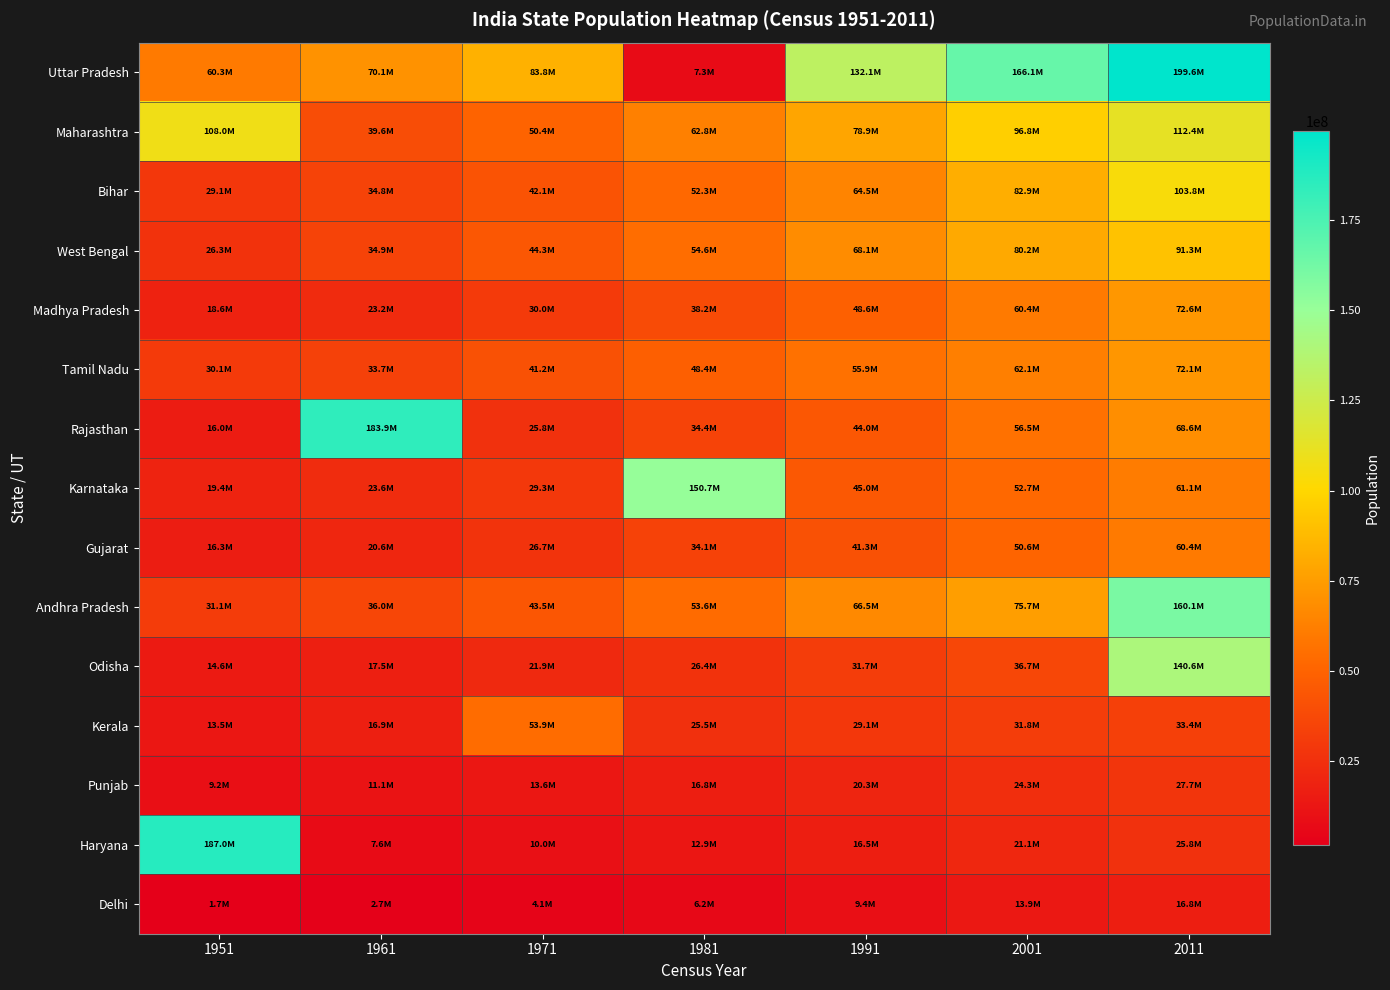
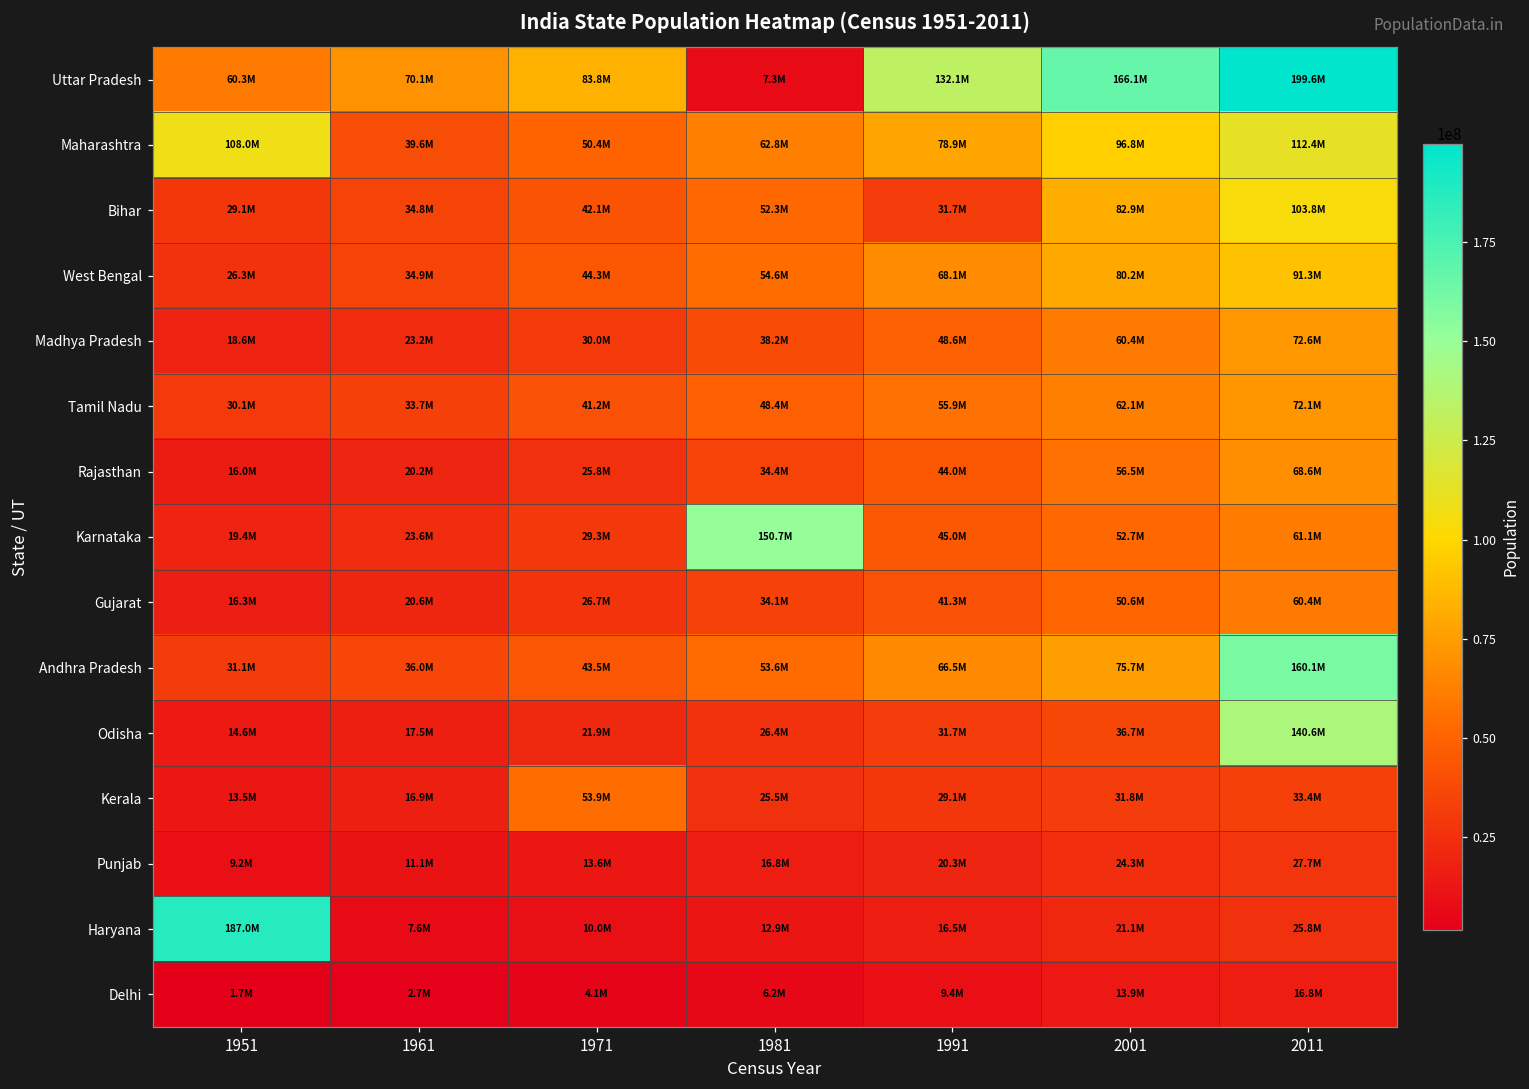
Bihar, 1991: 64.5M -> 31.7M
Rajasthan, 1961: 183.9M -> 20.2M
